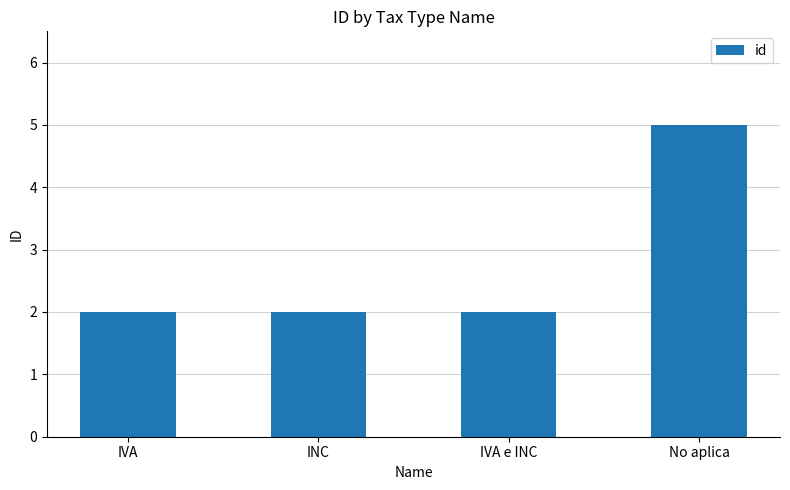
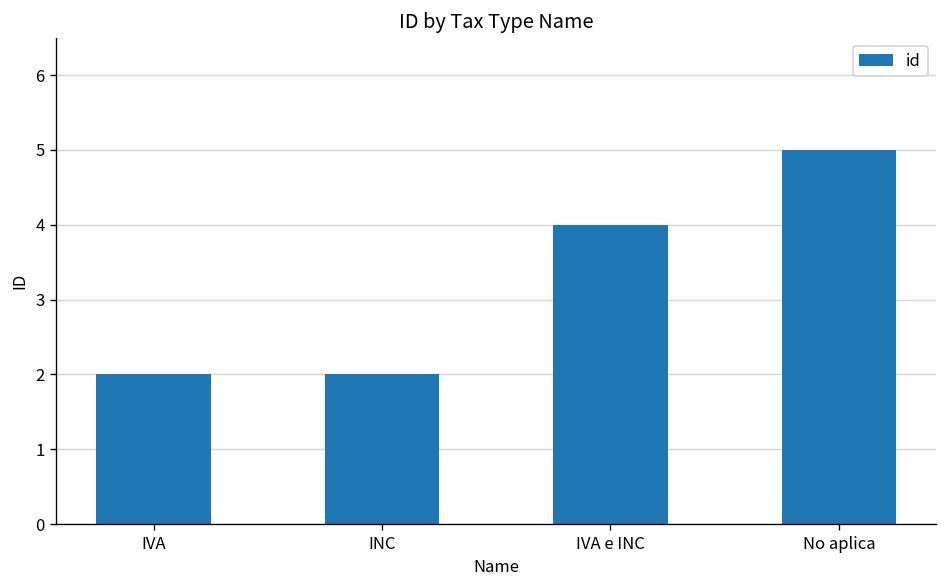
IVA e INC: 2 -> 4
